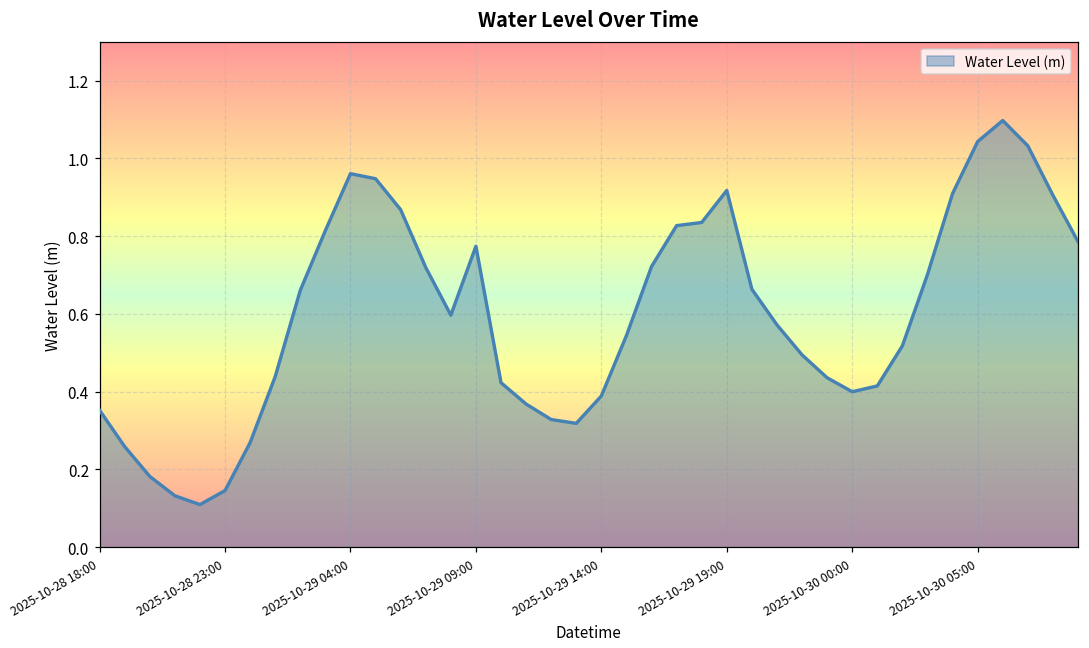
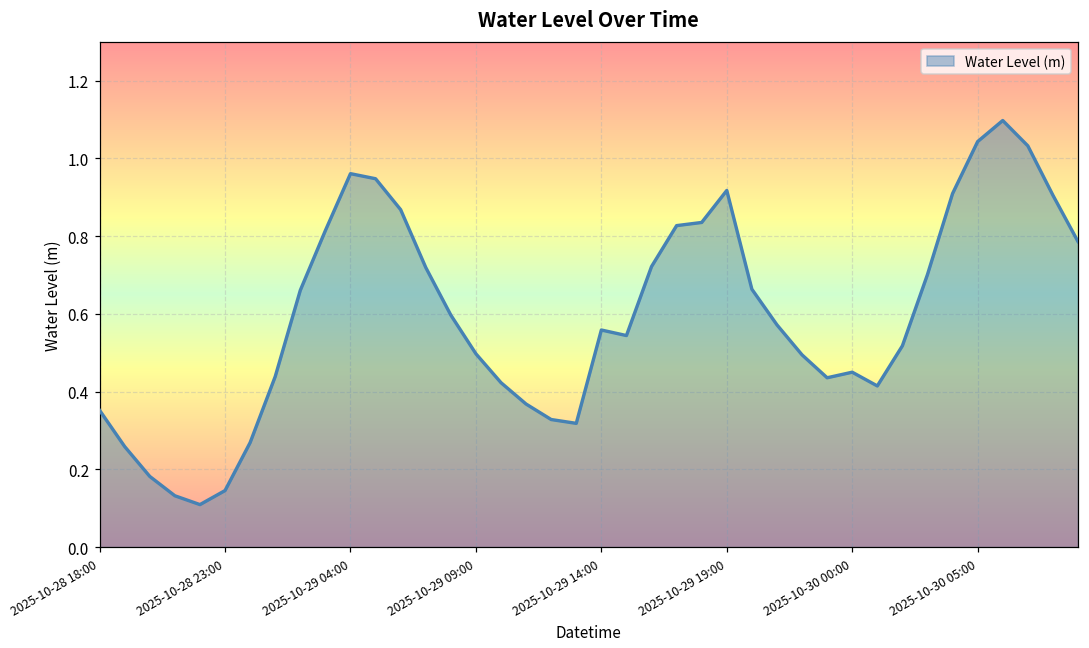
2025-10-29 09:00: 0.77 -> 0.50
2025-10-29 14:00: 0.39 -> 0.56
2025-10-30 00:00: 0.40 -> 0.45
